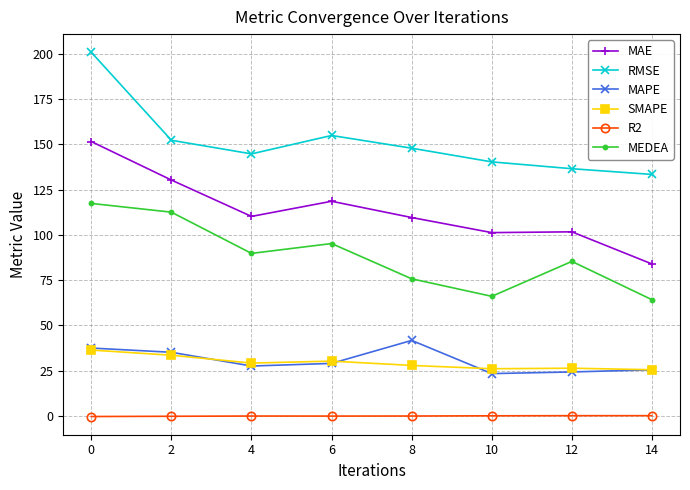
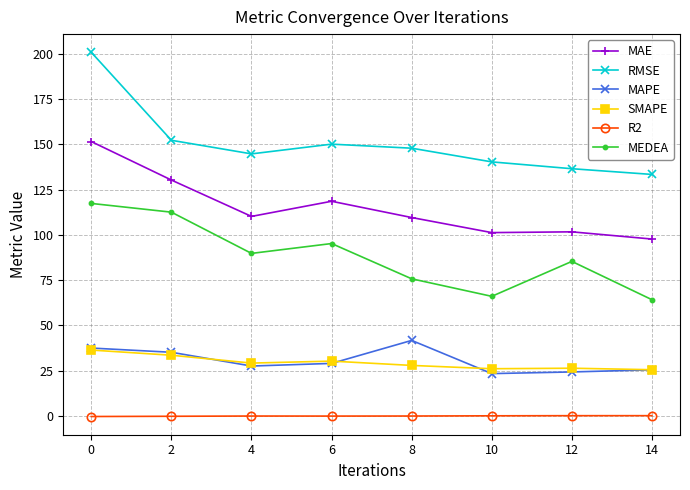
RMSE, 6: 155 -> 150
MAE, 14: 84 -> 98
